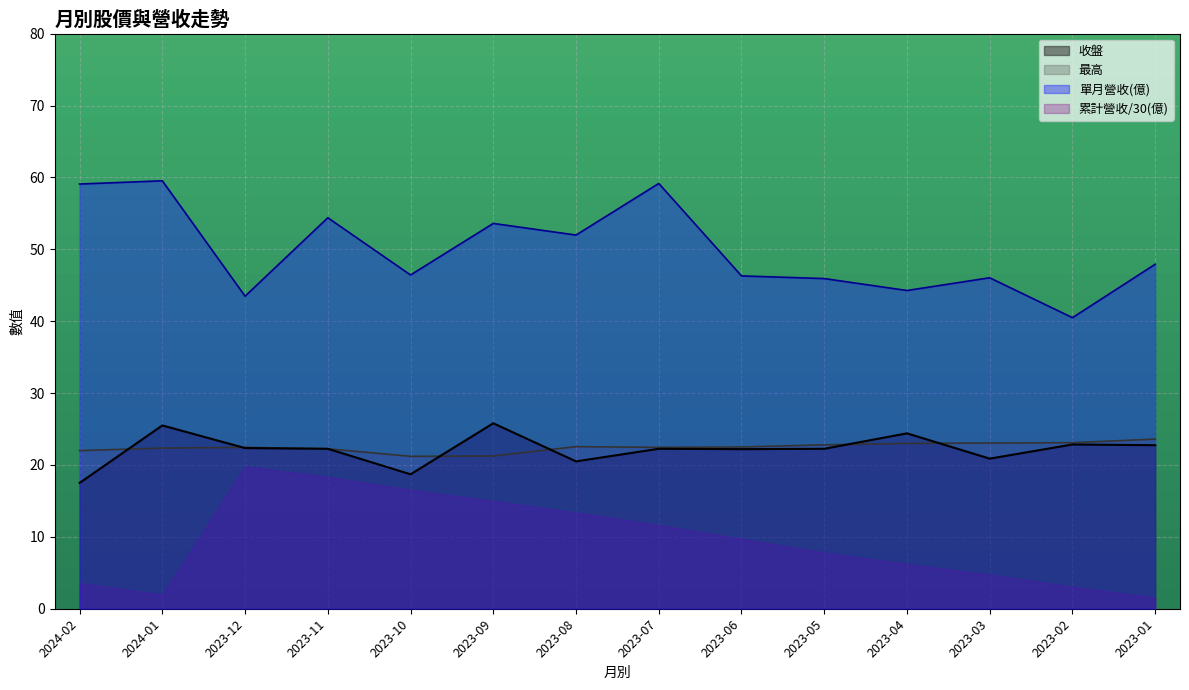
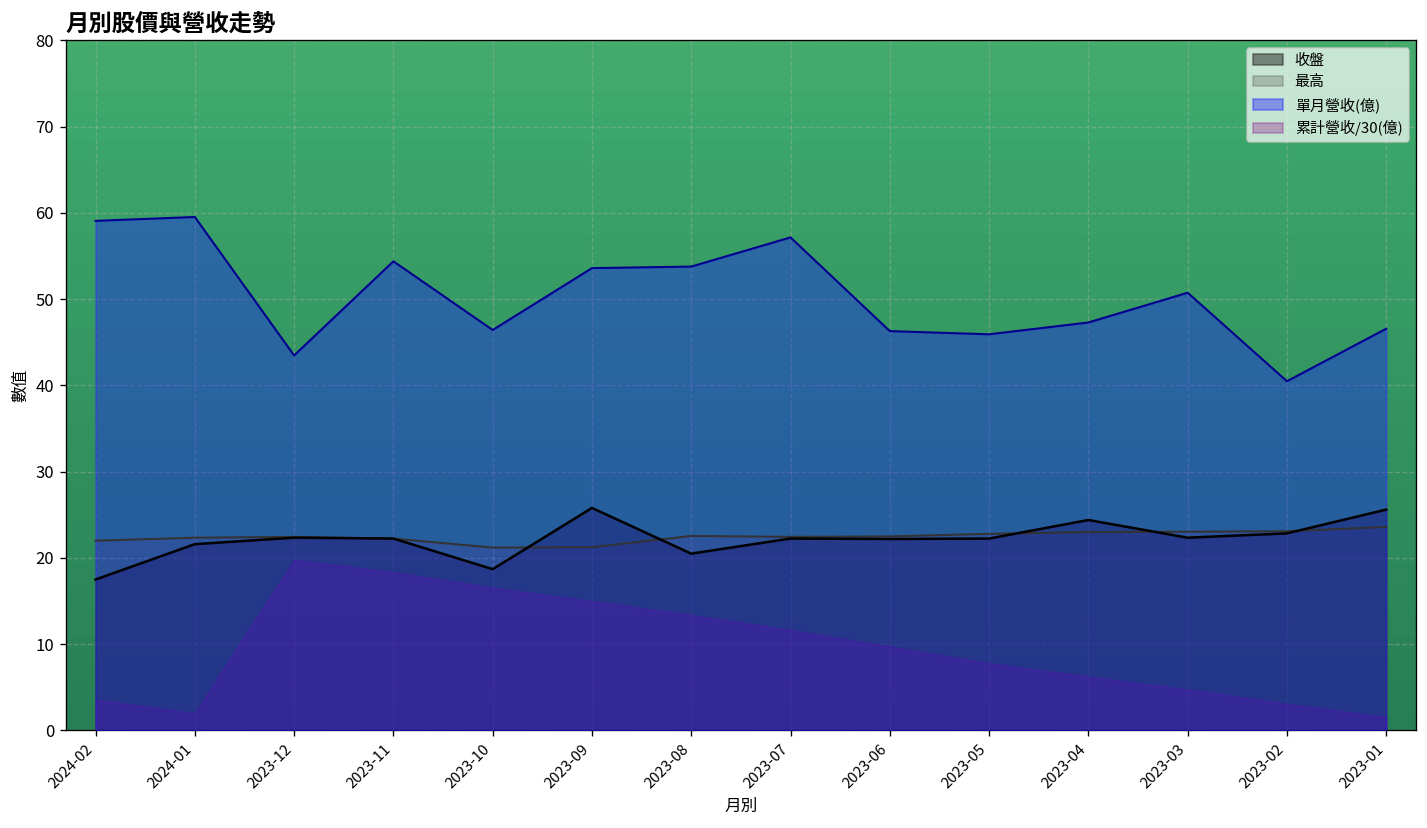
收盤, 2024-01: 26 -> 22
單月營收(億), 2023-08: 52 -> 54
單月營收(億), 2023-07: 59 -> 57
單月營收(億), 2023-04: 44 -> 47
收盤, 2023-03: 21 -> 22
單月營收(億), 2023-03: 46 -> 51
收盤, 2023-01: 23 -> 26
單月營收(億), 2023-01: 48 -> 47
